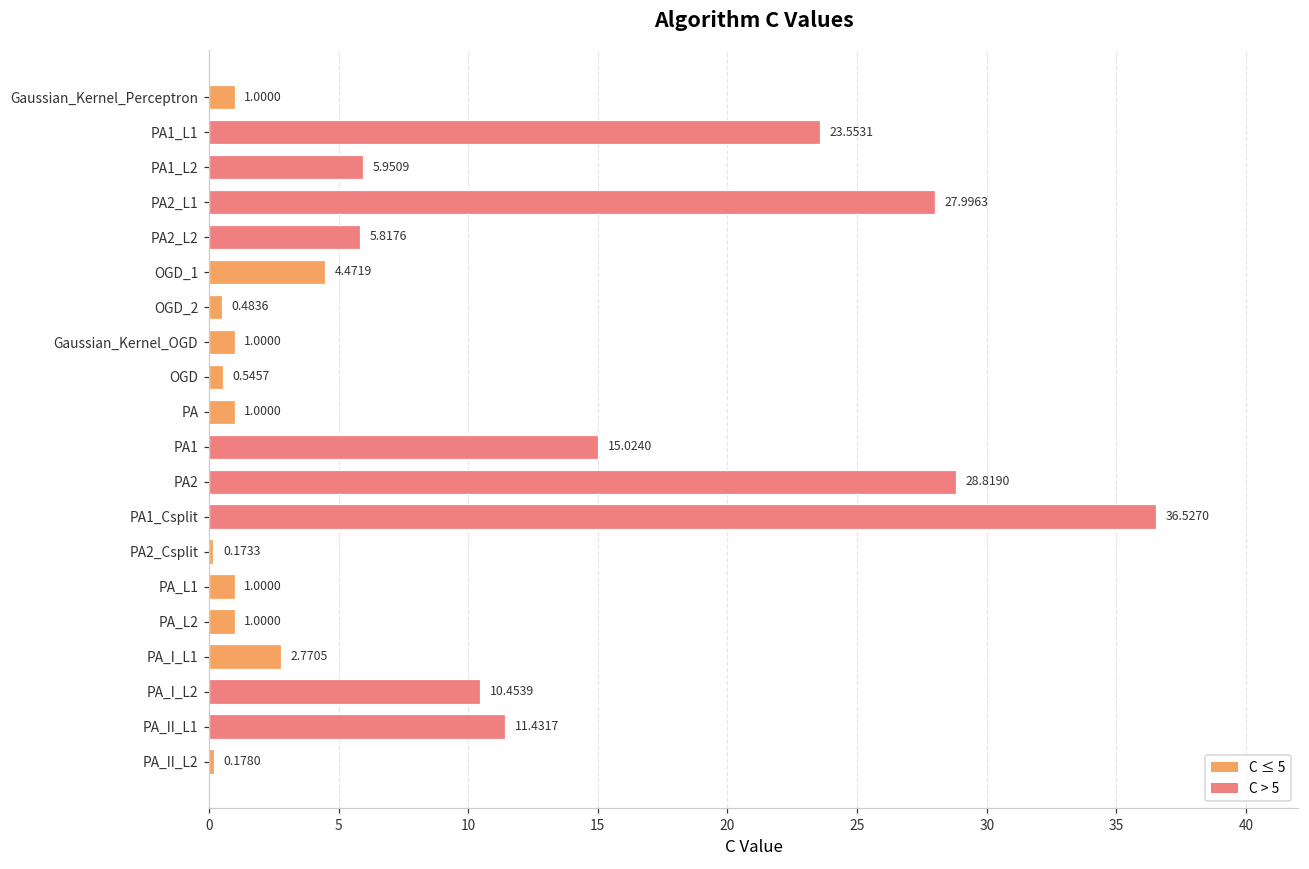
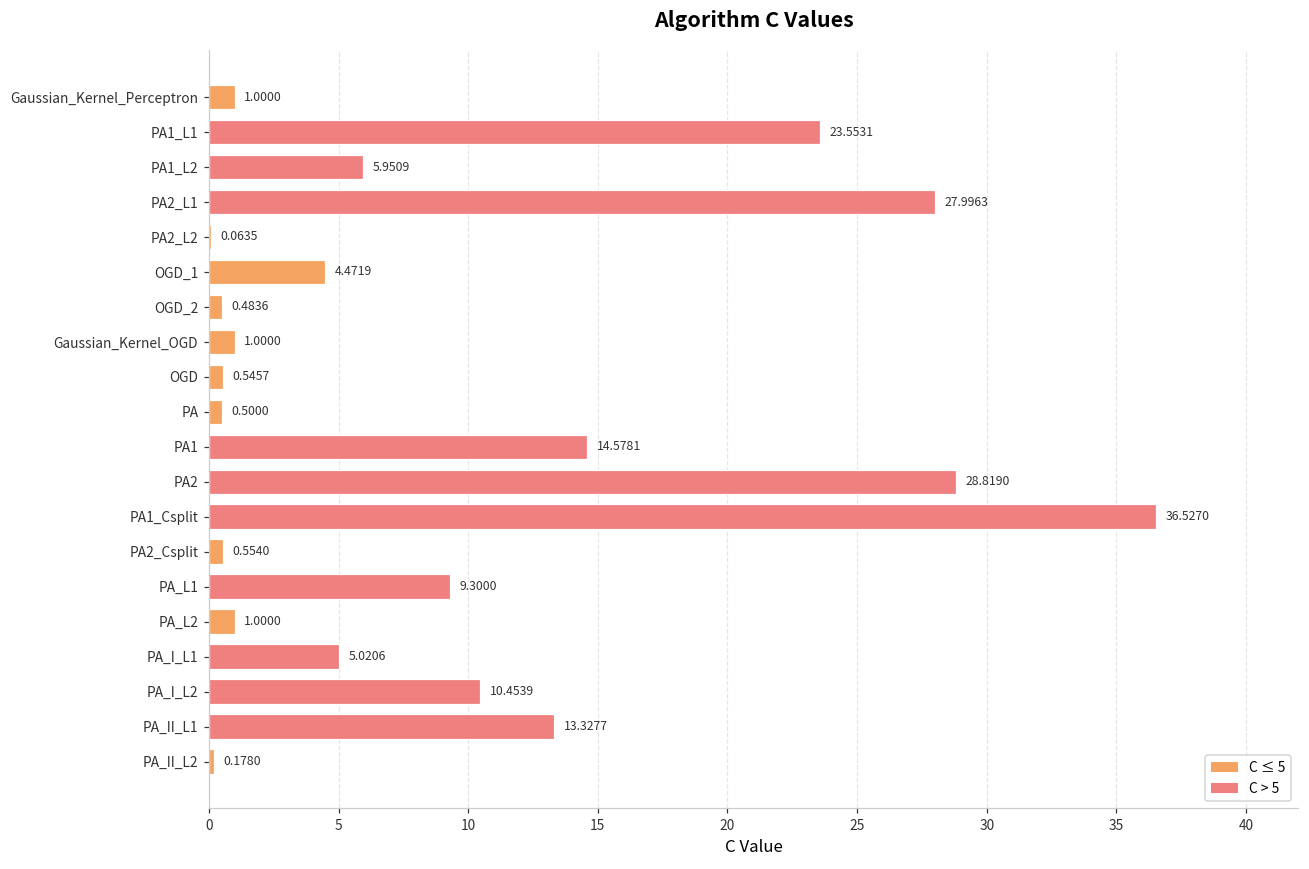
PA2_L2: 5.8176 -> 0.0635
PA: 1.0000 -> 0.5000
PA1: 15.0240 -> 14.5781
PA2_Csplit: 0.1733 -> 0.5540
PA_L1: 1.0000 -> 9.3000
PA_I_L1: 2.7705 -> 5.0206
PA_II_L1: 11.4317 -> 13.3277
